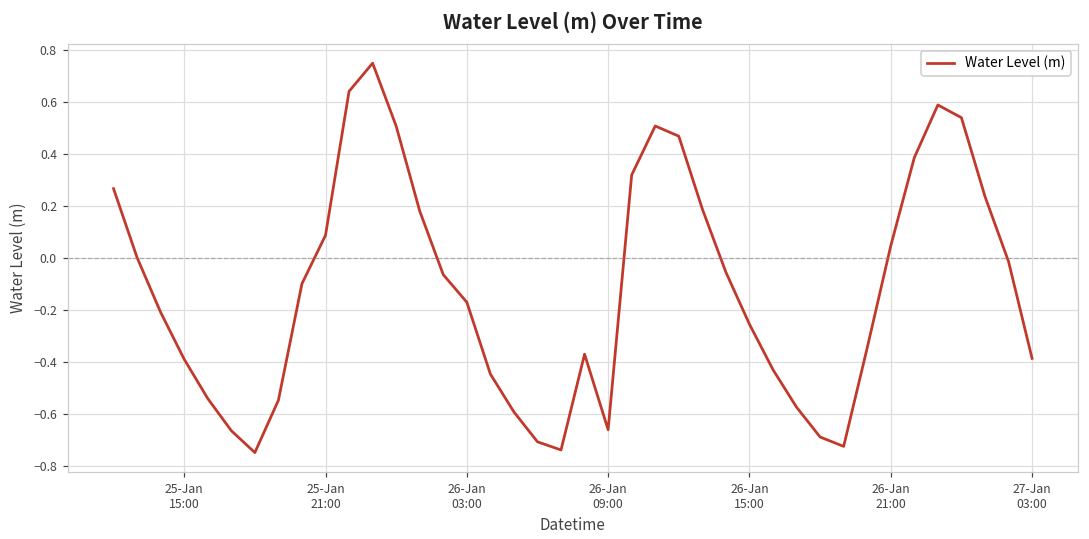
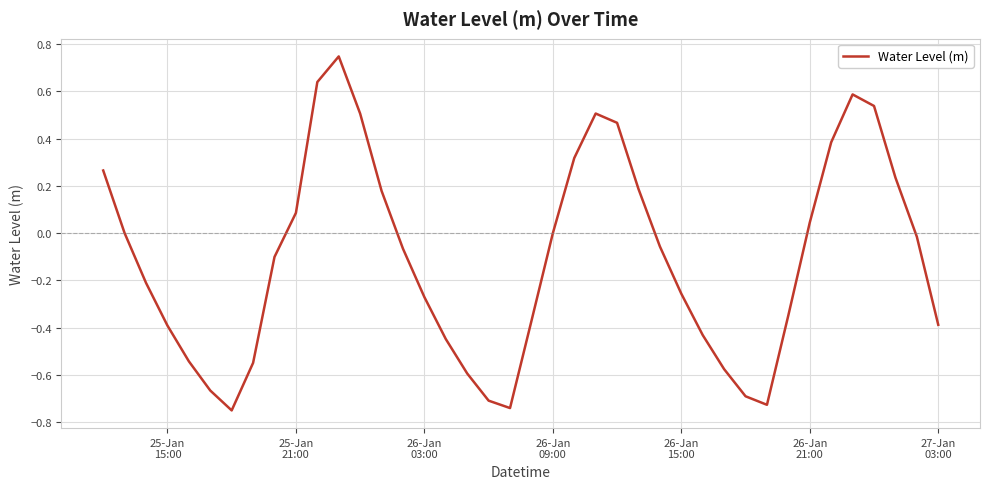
26-Jan 03:00: -0.17 -> -0.27
26-Jan 09:00: -0.66 -> 0.00
